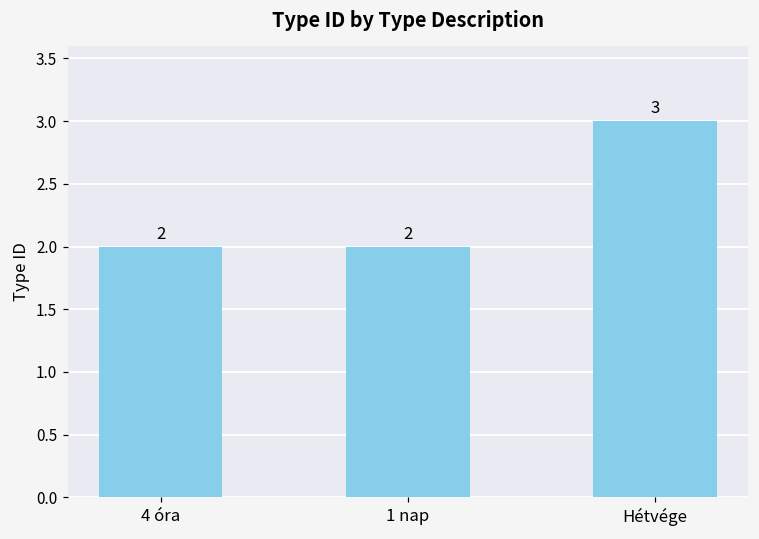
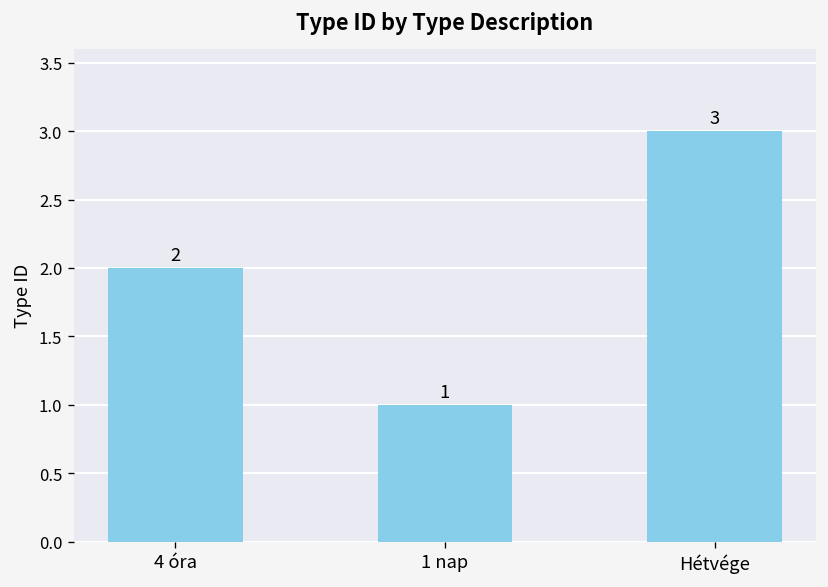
1 nap: 2 -> 1
